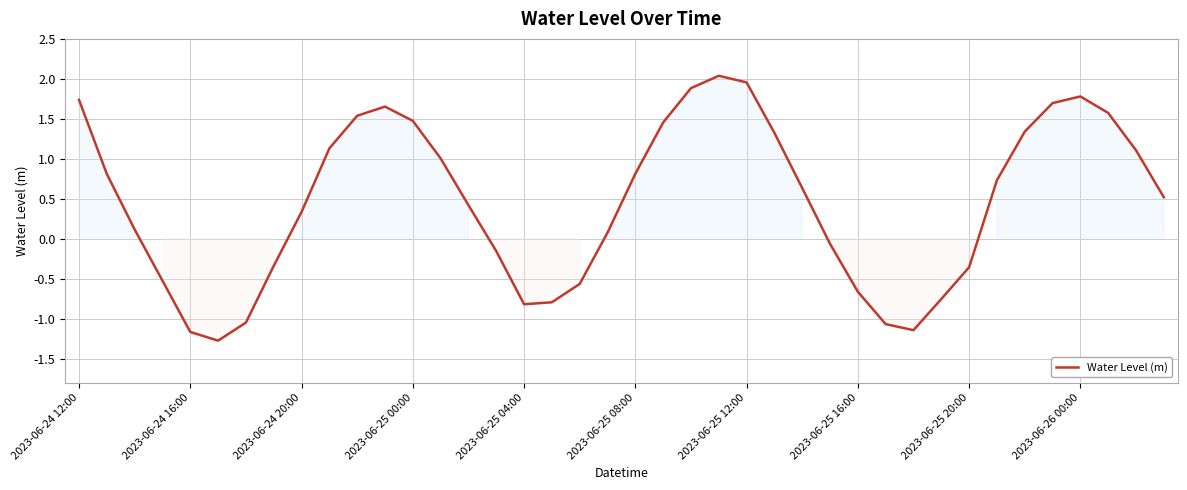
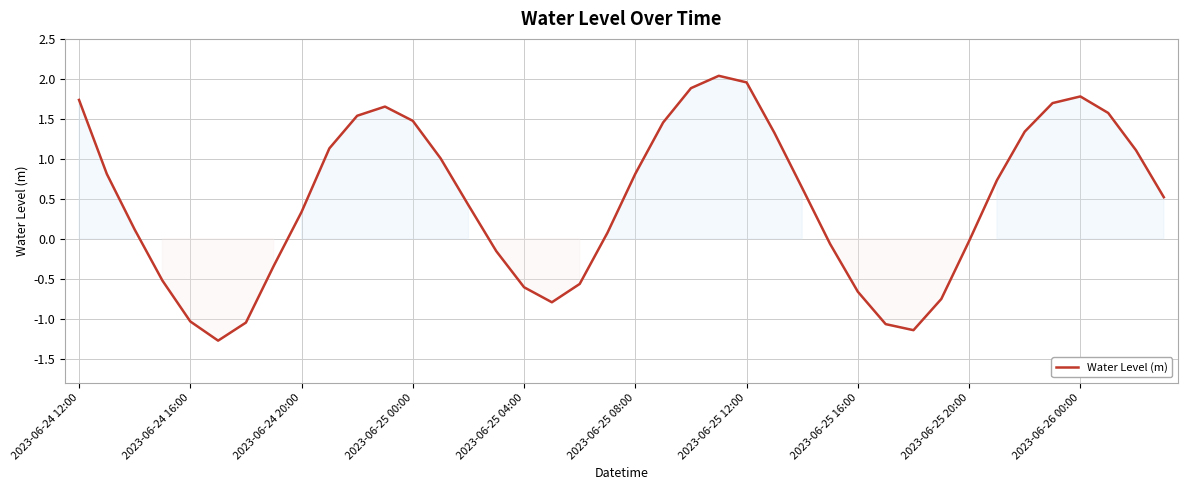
2023-06-24 16:00: -1.2 -> -1.0
2023-06-25 04:00: -0.8 -> -0.6
2023-06-25 20:00: -0.4 -> 0.0
